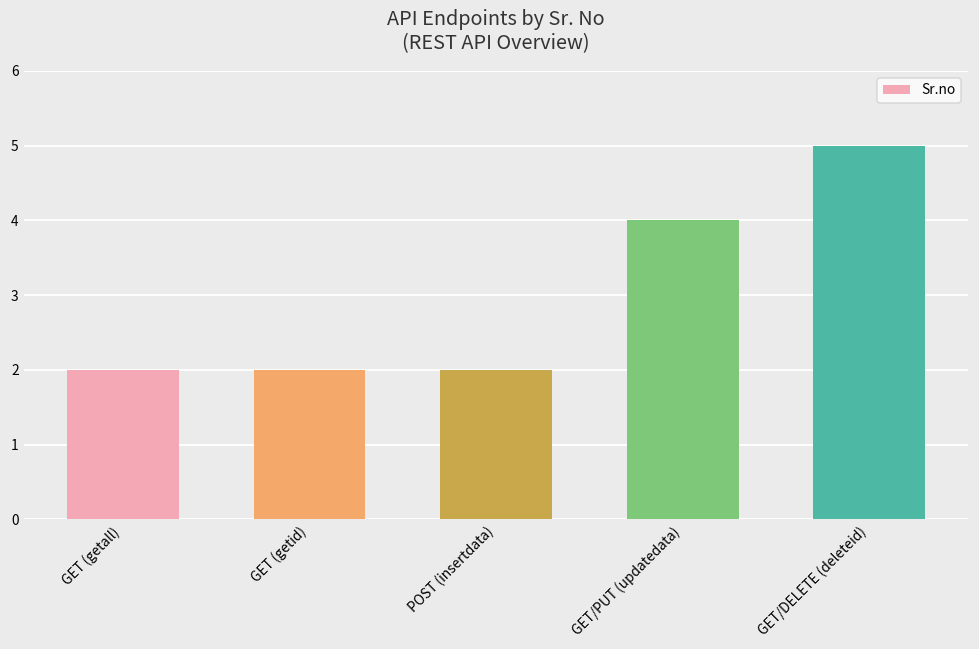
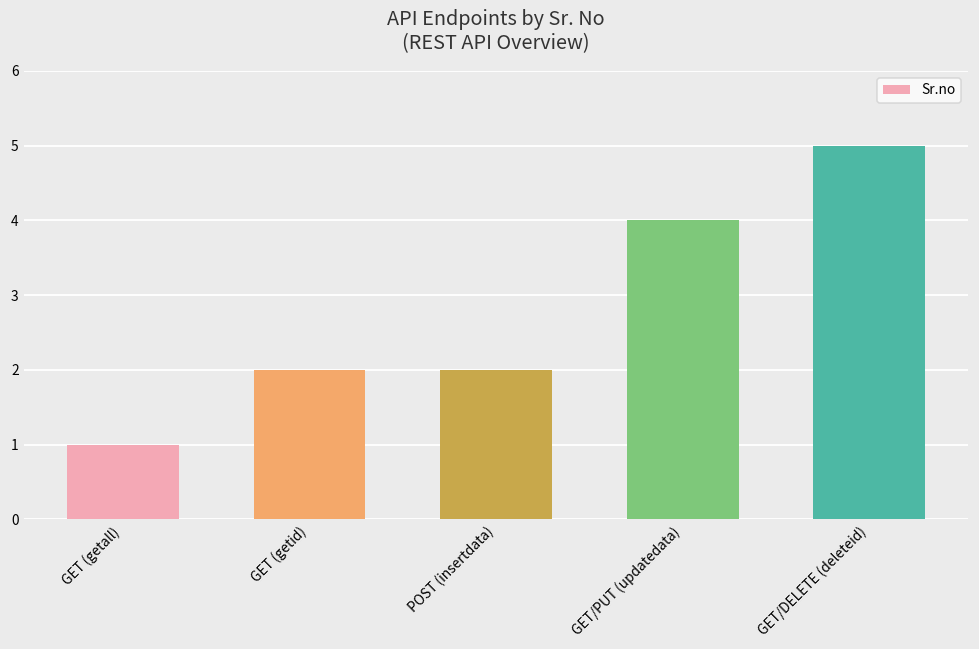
GET (getall): 2 -> 1
